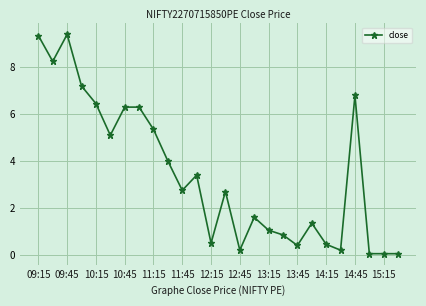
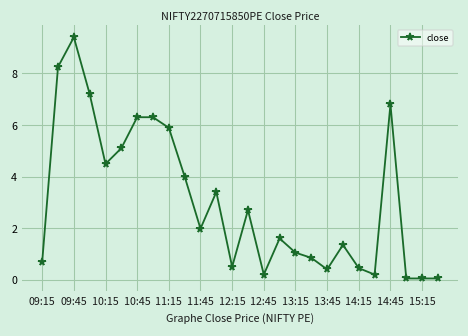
09:15: 9.4 -> 0.7
10:15: 6.5 -> 4.5
11:15: 5.4 -> 5.9
11:45: 2.8 -> 2.0
